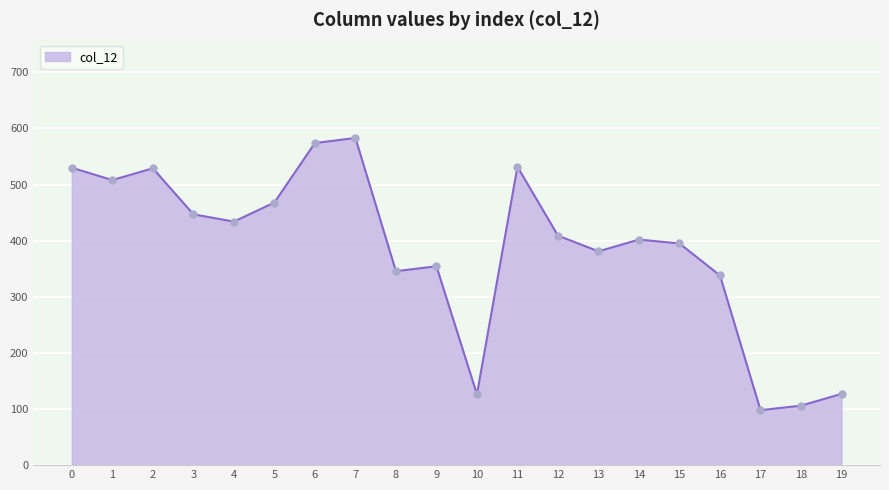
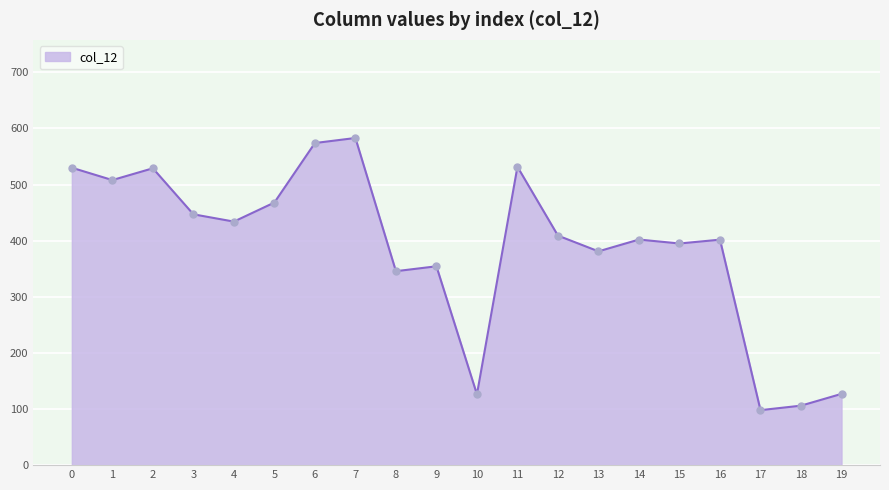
16: 340 -> 400
